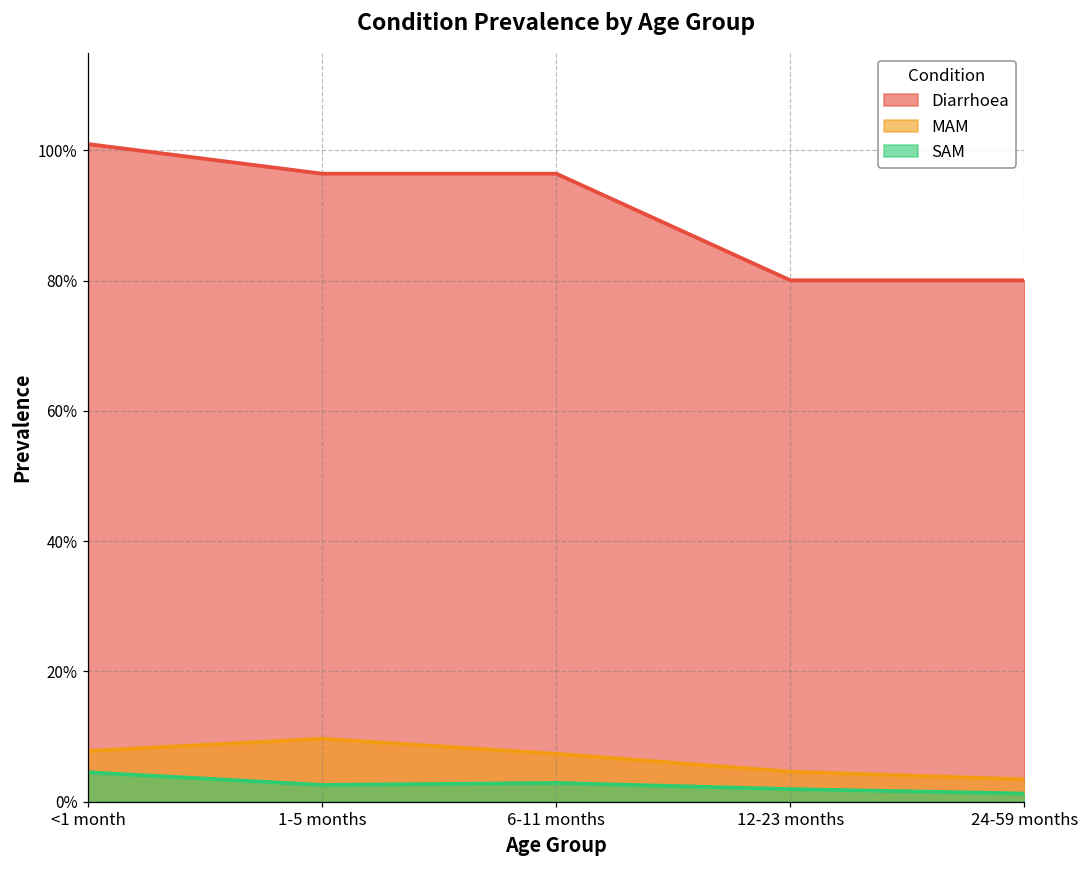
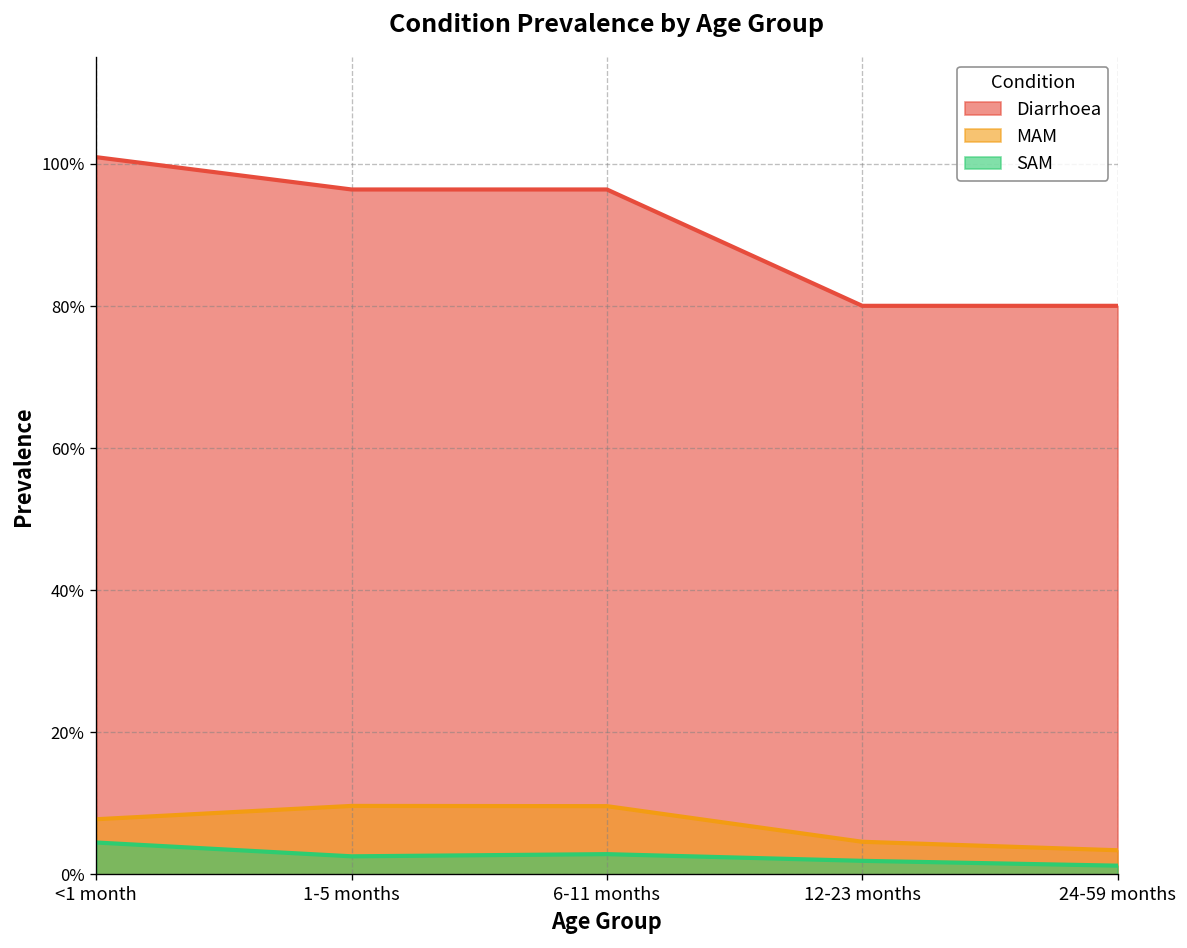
MAM, 6-11 months: 7% -> 10%
